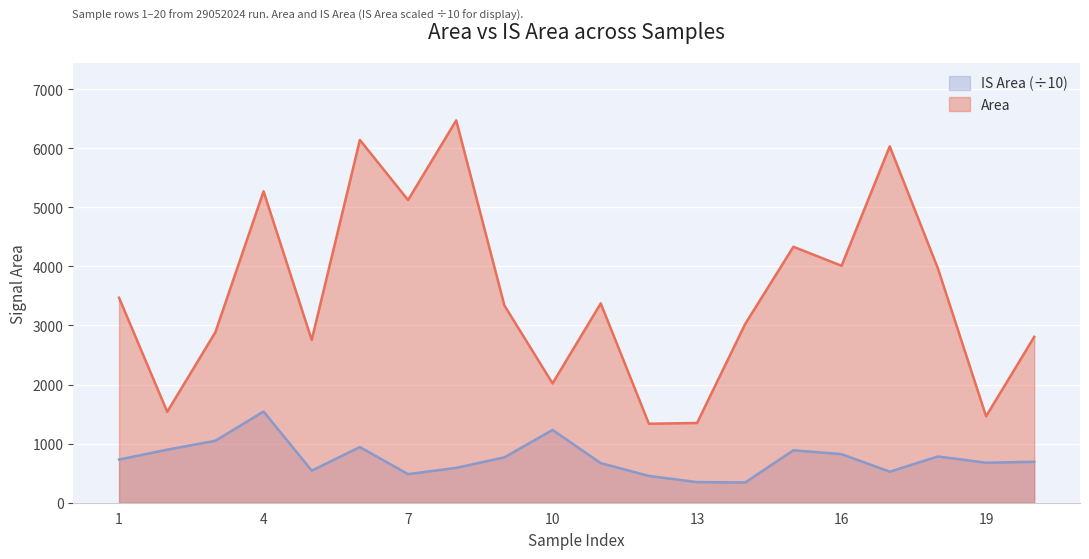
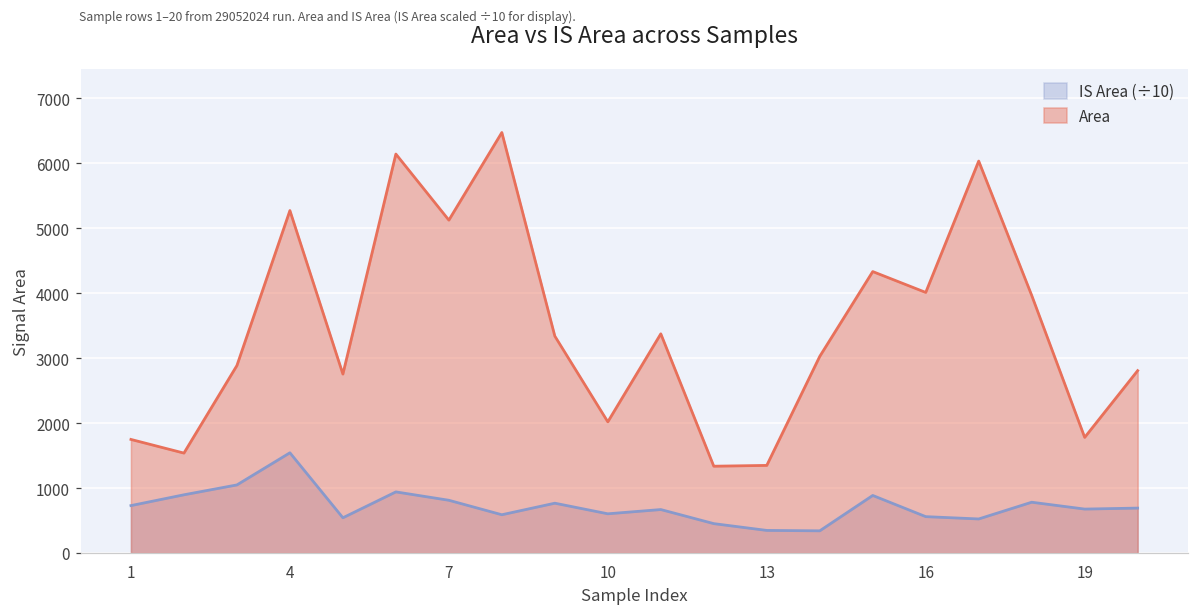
Area, 1: 3500 -> 1700
IS Area (÷10), 7: 500 -> 800
IS Area (÷10), 10: 1200 -> 600
IS Area (÷10), 16: 800 -> 600
Area, 19: 1500 -> 1800
